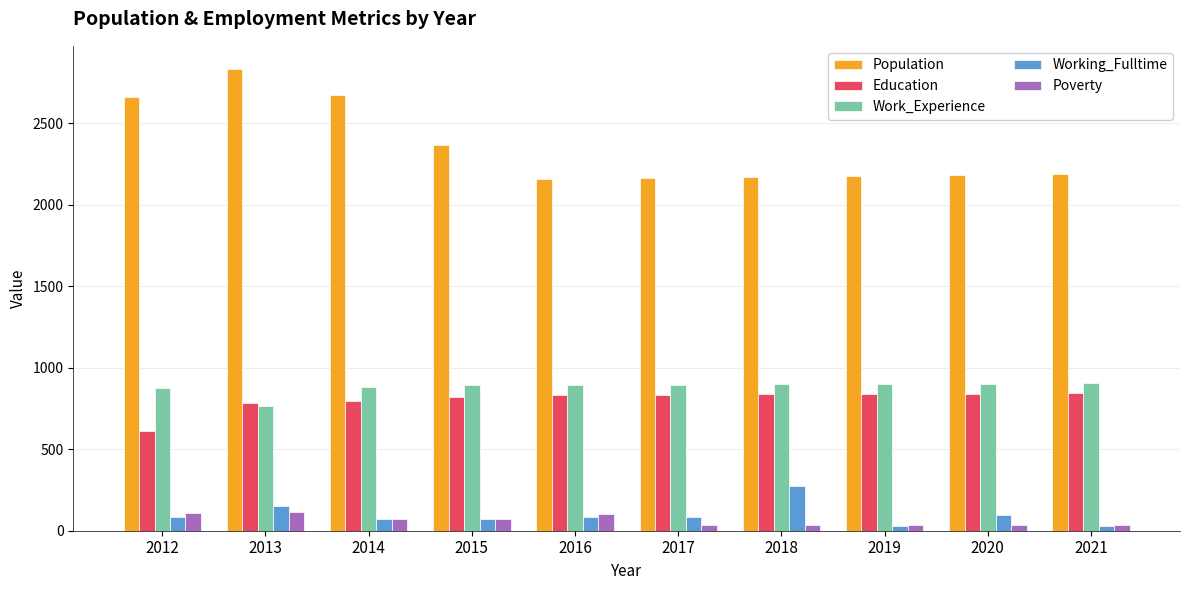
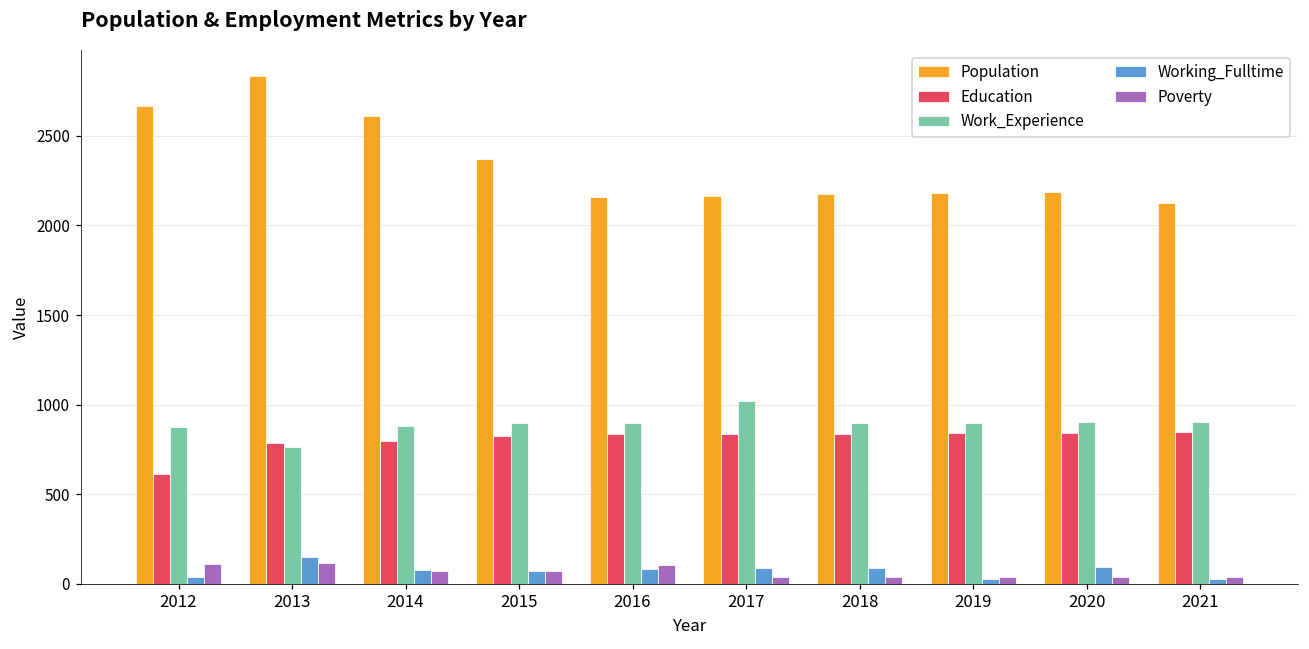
Working_Fulltime, 2012: 90 -> 40
Population, 2014: 2680 -> 2610
Work_Experience, 2017: 900 -> 1020
Working_Fulltime, 2018: 270 -> 90
Population, 2021: 2190 -> 2120
